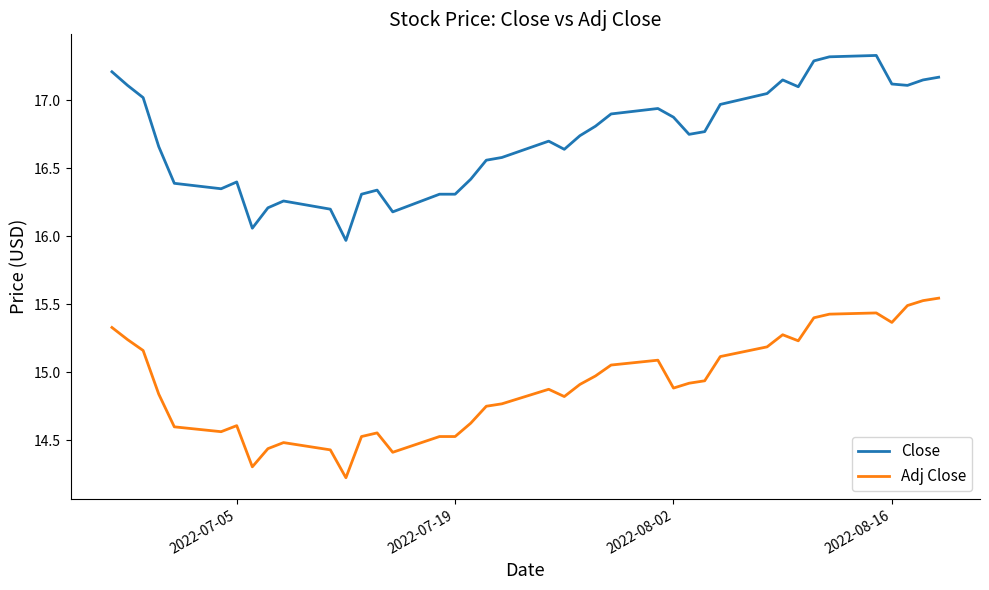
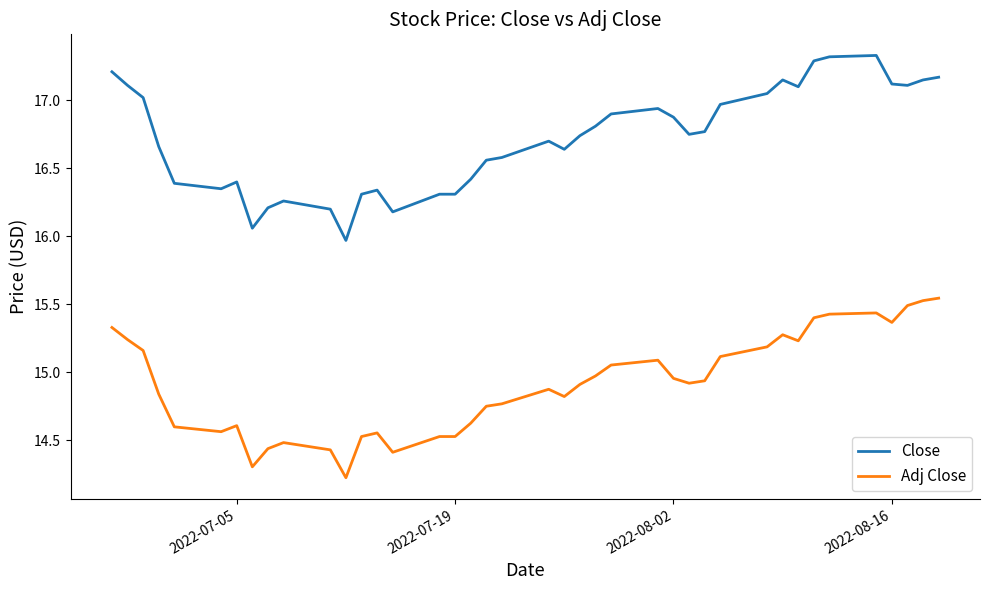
Adj Close, 2022-08-02: 14.88 -> 14.96
